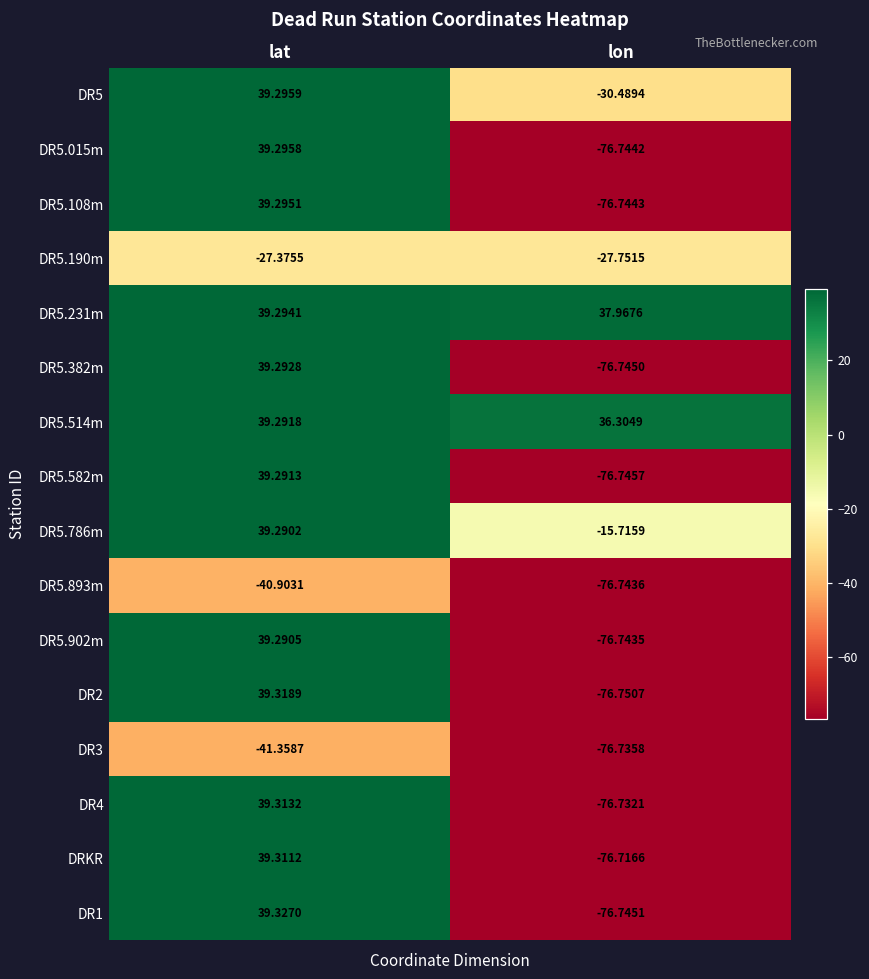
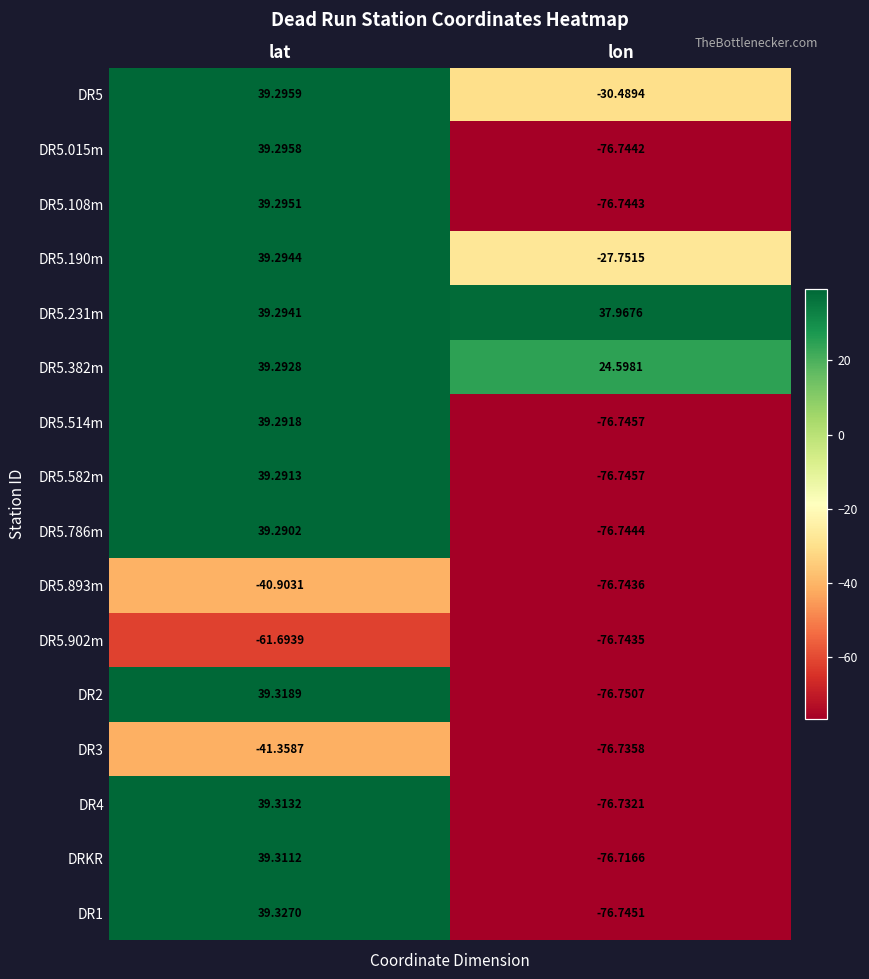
DR5.190m, lat: -27.3755 -> 39.2944
DR5.382m, lon: -76.7450 -> 24.5981
DR5.514m, lon: 36.3049 -> -76.7457
DR5.786m, lon: -15.7159 -> -76.7444
DR5.902m, lat: 39.2905 -> -61.6939
